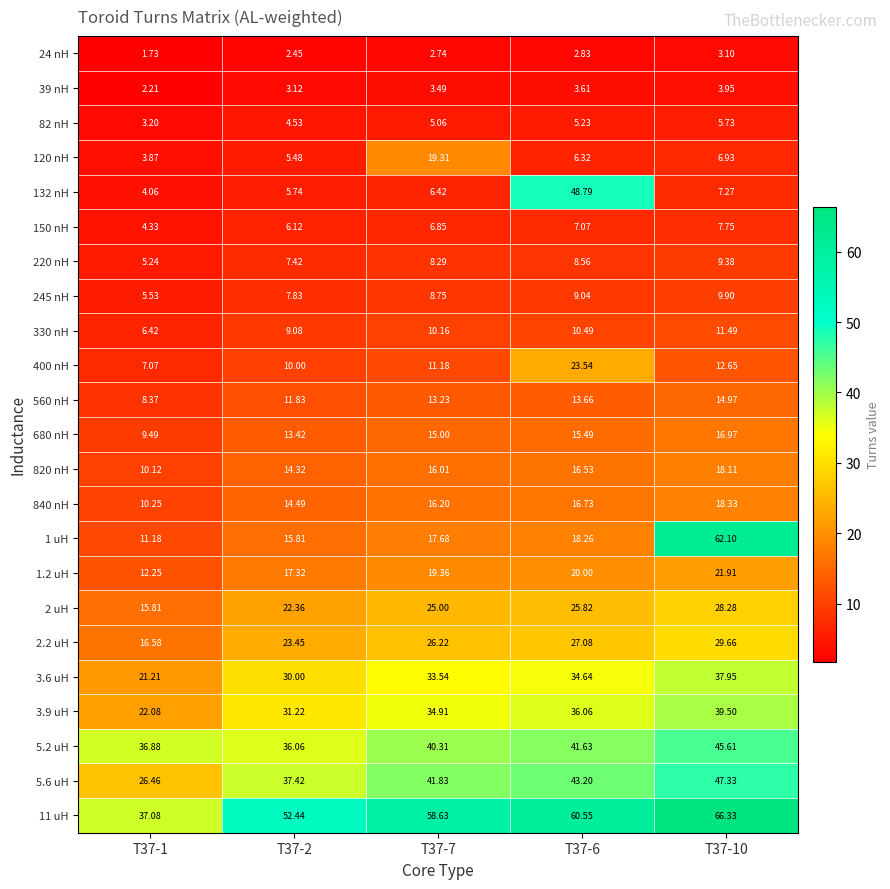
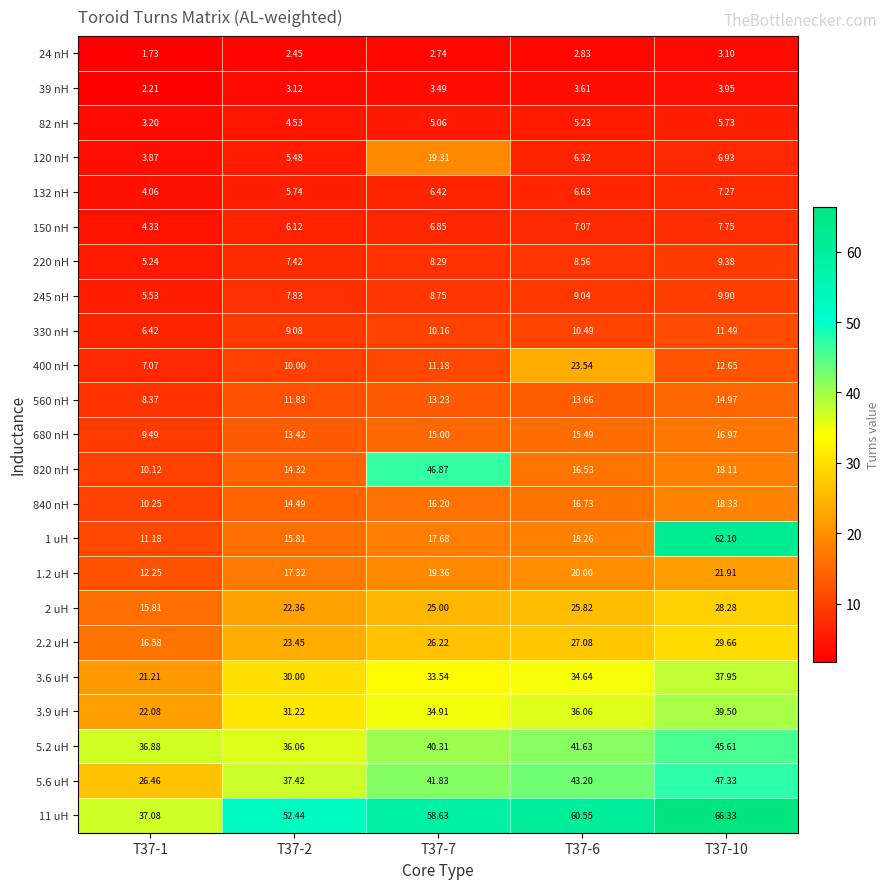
132 nH, T37-6: 48.79 -> 6.63
820 nH, T37-7: 16.01 -> 46.87
